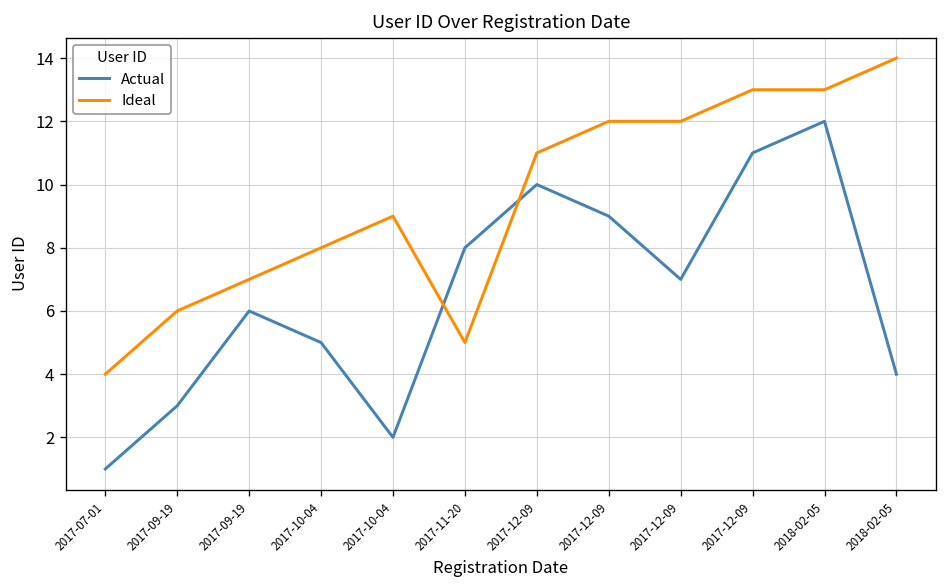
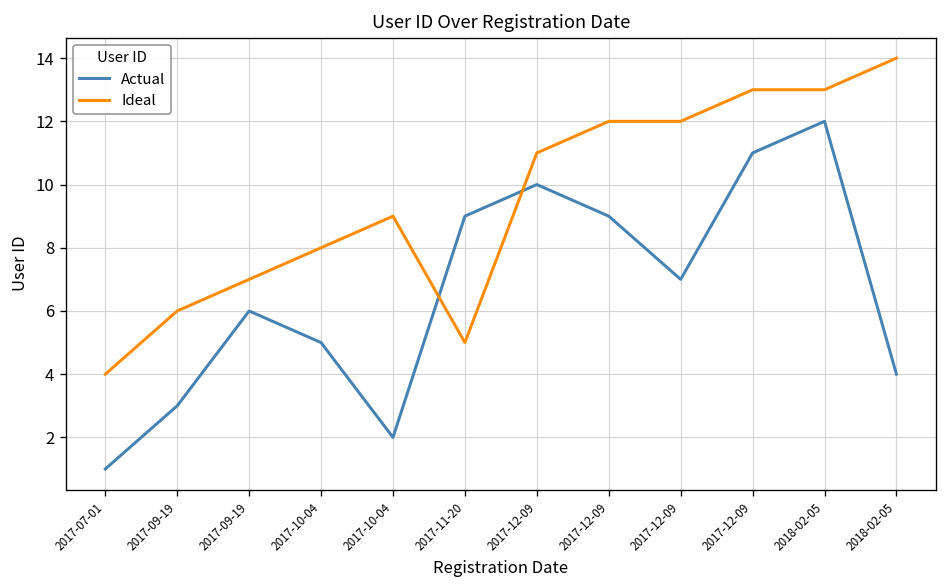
Actual, 2017-11-20: 8 -> 9
